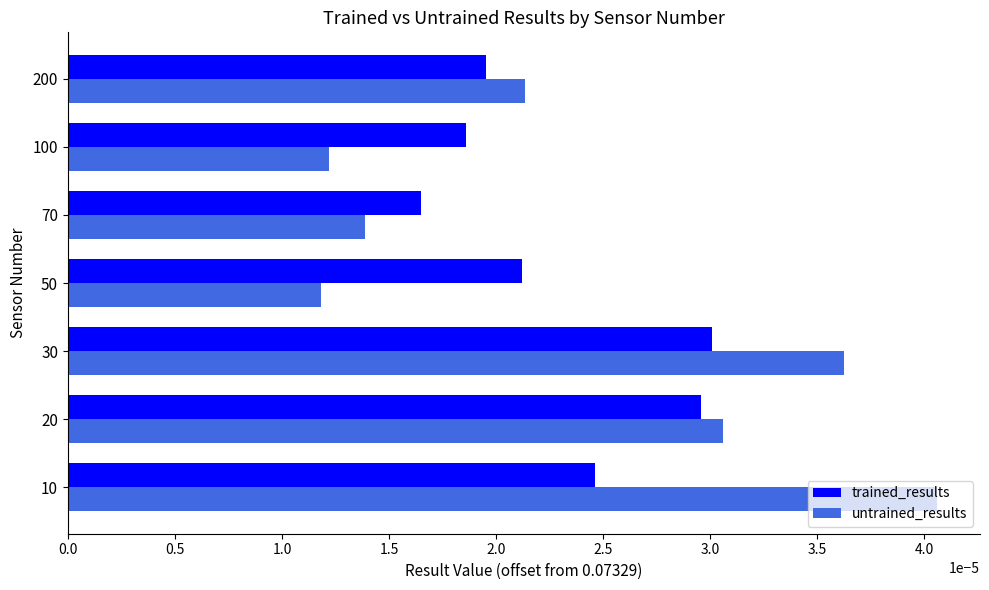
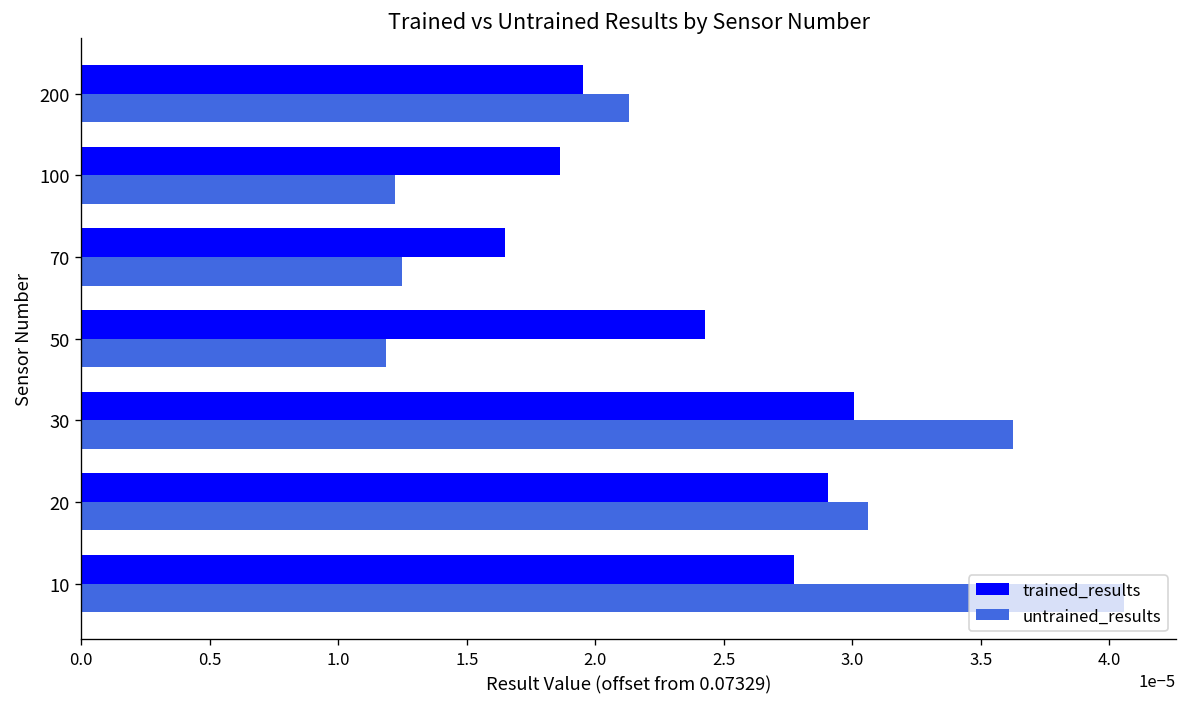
untrained_results, 70: 0.0000139 -> 0.0000125
trained_results, 50: 0.0000212 -> 0.0000243
trained_results, 20: 0.0000296 -> 0.0000291
trained_results, 10: 0.0000246 -> 0.0000277
